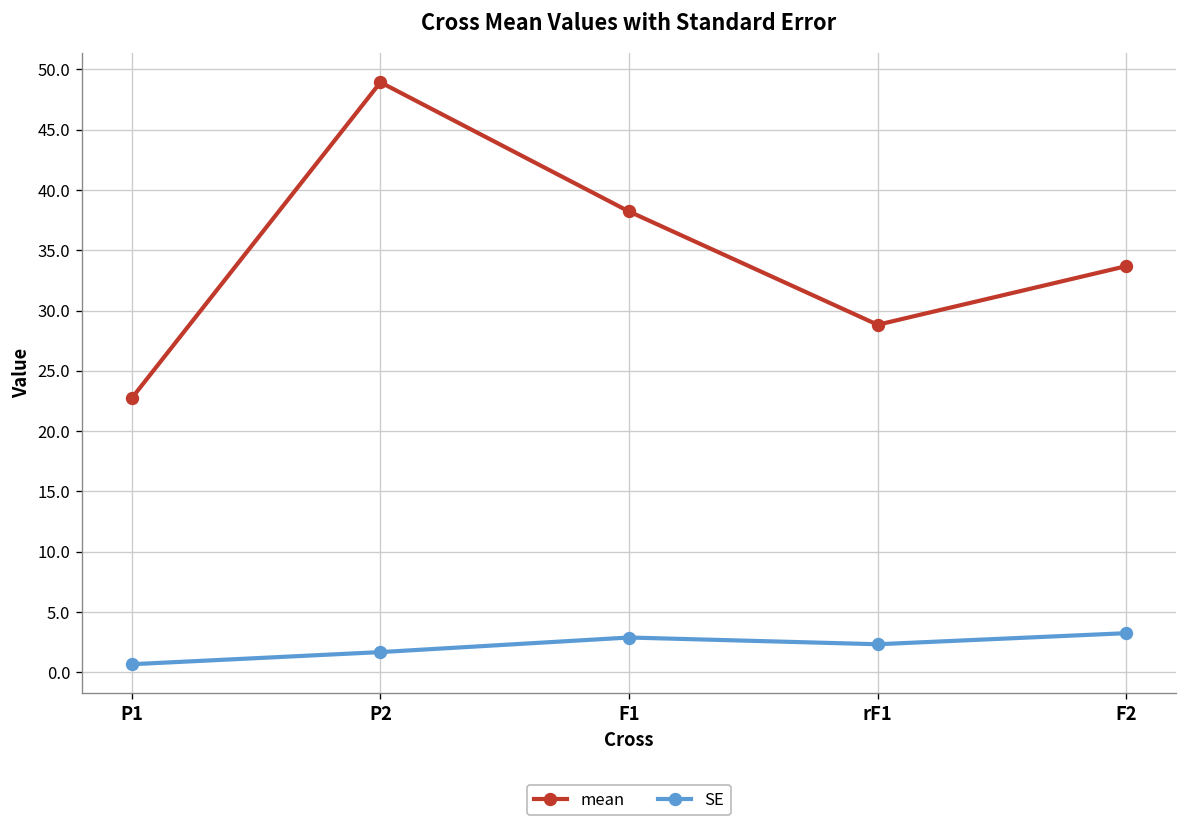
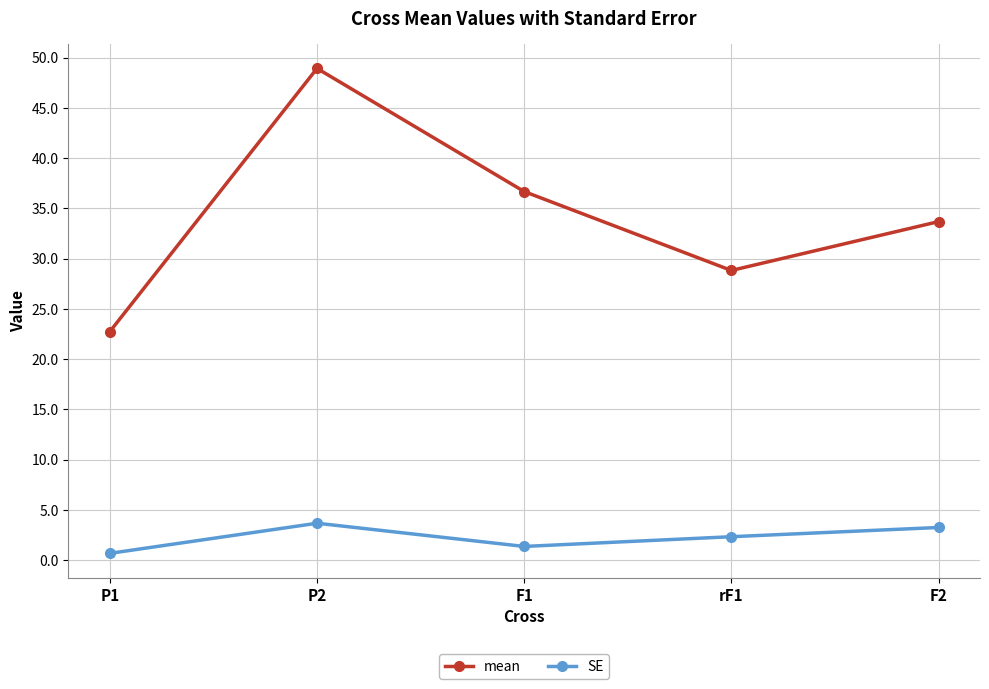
SE, P2: 1.7 -> 3.7
mean, F1: 38.2 -> 36.7
SE, F1: 2.9 -> 1.4
